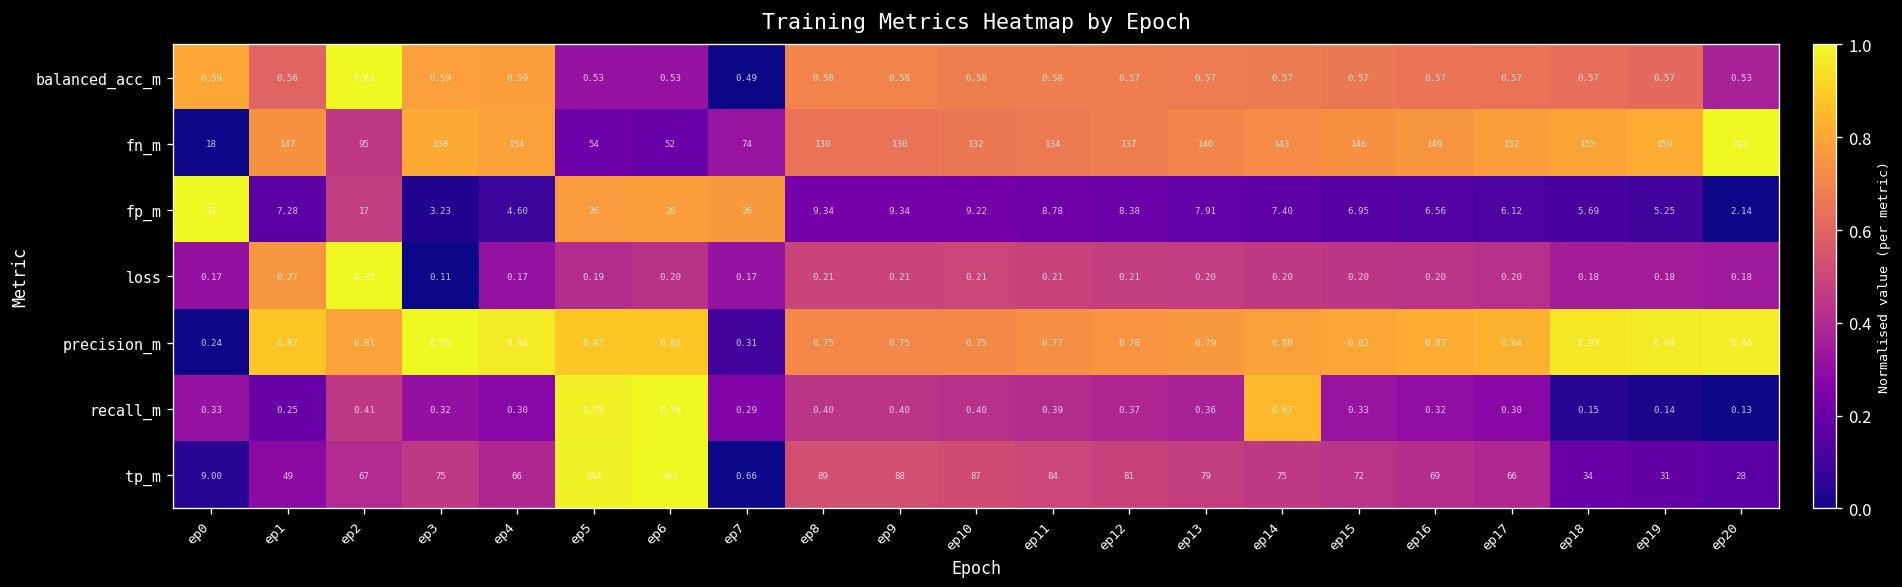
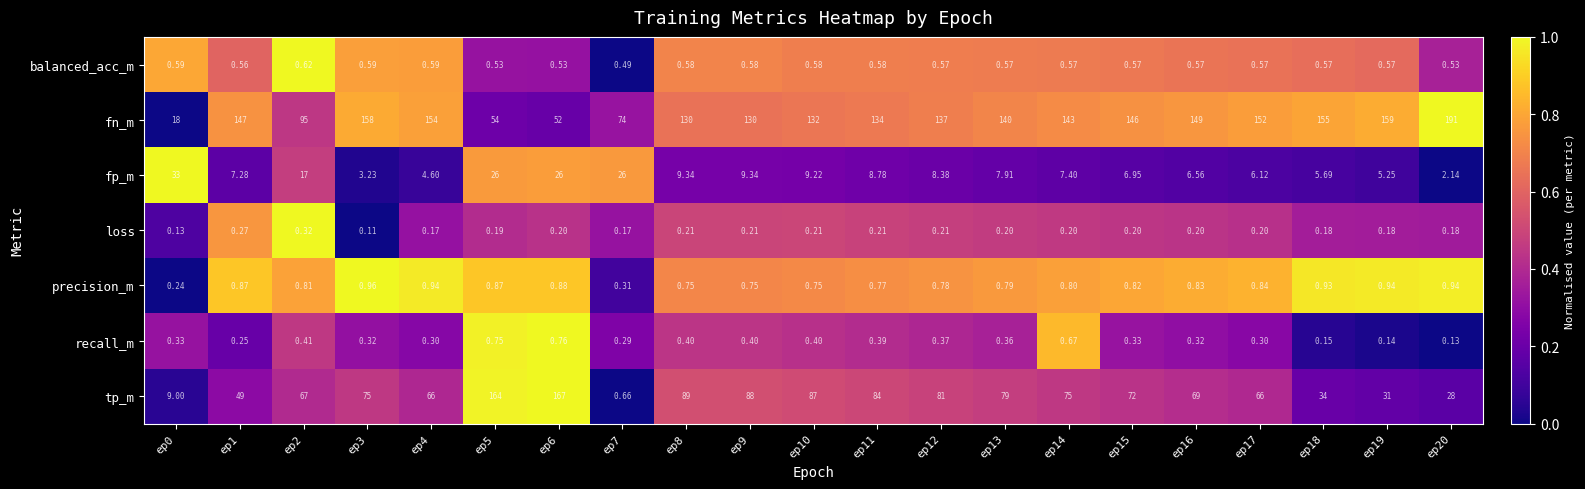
loss, ep0: 0.17 -> 0.13
